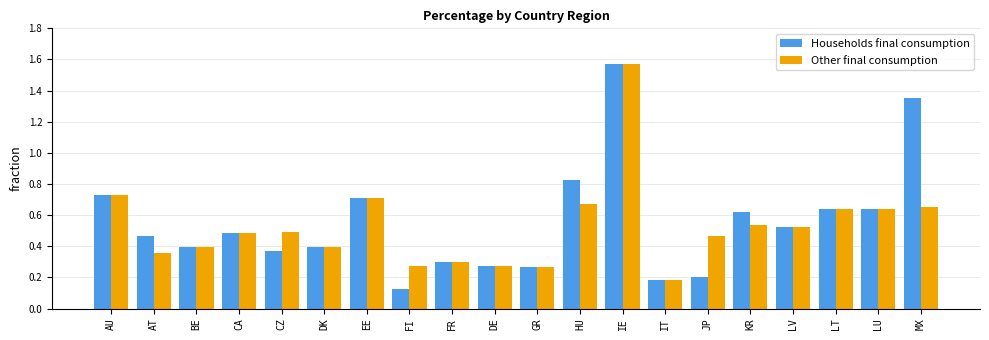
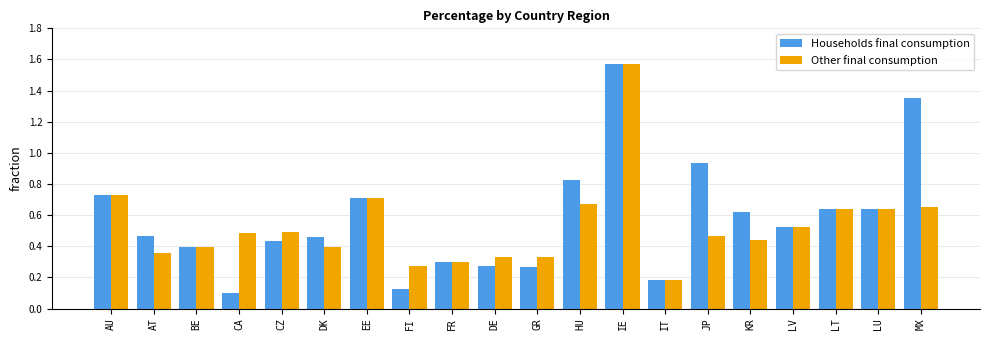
Households final consumption, CA: 0.48 -> 0.10
Households final consumption, CZ: 0.37 -> 0.43
Households final consumption, DK: 0.40 -> 0.46
Other final consumption, DE: 0.27 -> 0.33
Other final consumption, GR: 0.27 -> 0.33
Households final consumption, JP: 0.20 -> 0.94
Other final consumption, KR: 0.53 -> 0.44
